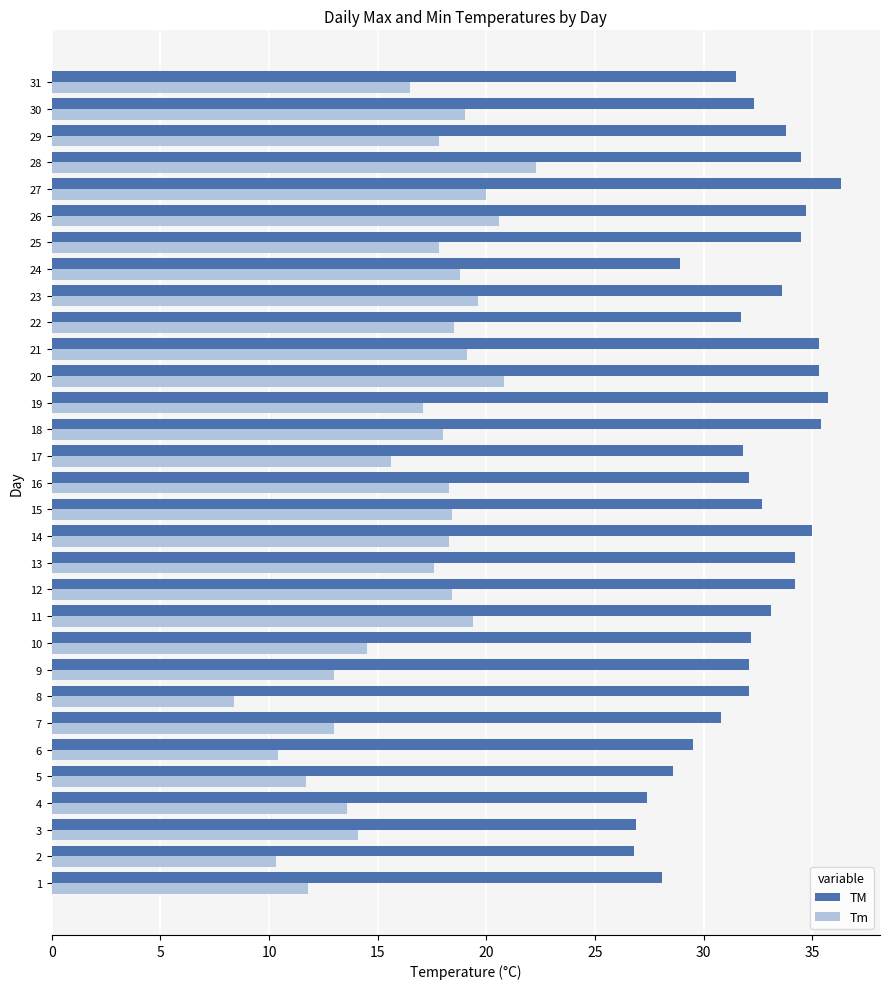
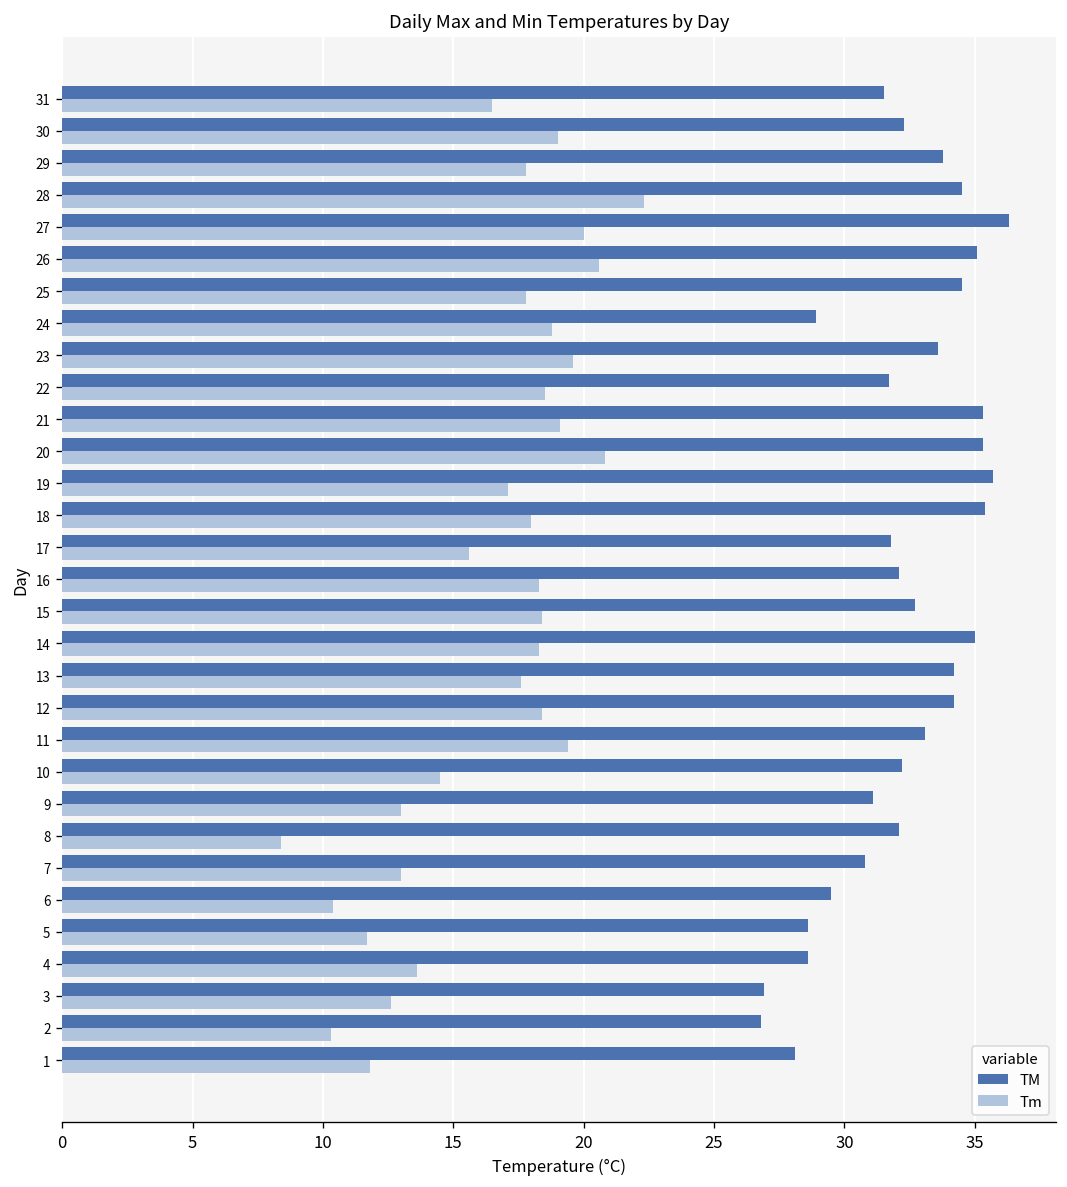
TM, 26: 34.7 -> 35.1
TM, 9: 32.1 -> 31.1
TM, 4: 27.4 -> 28.6
Tm, 3: 14.1 -> 12.6
